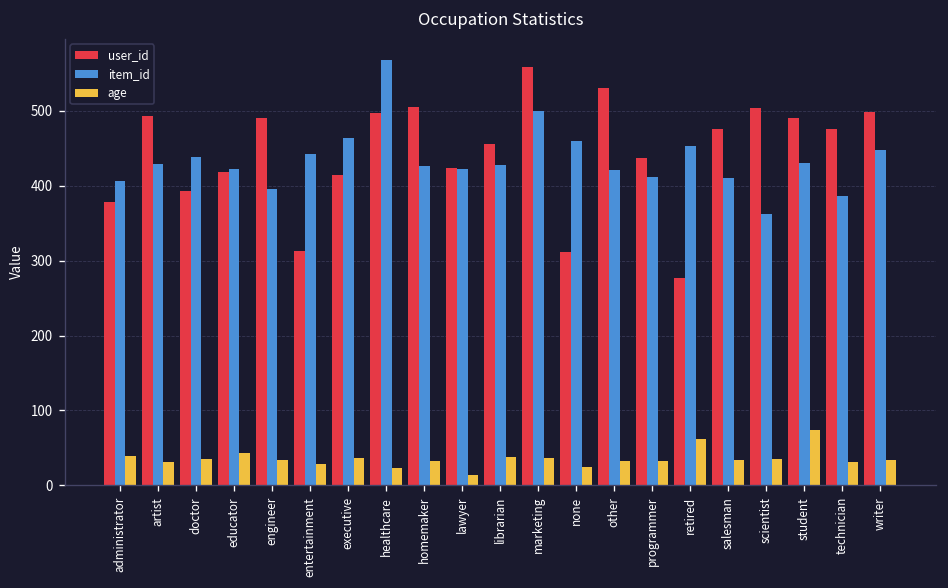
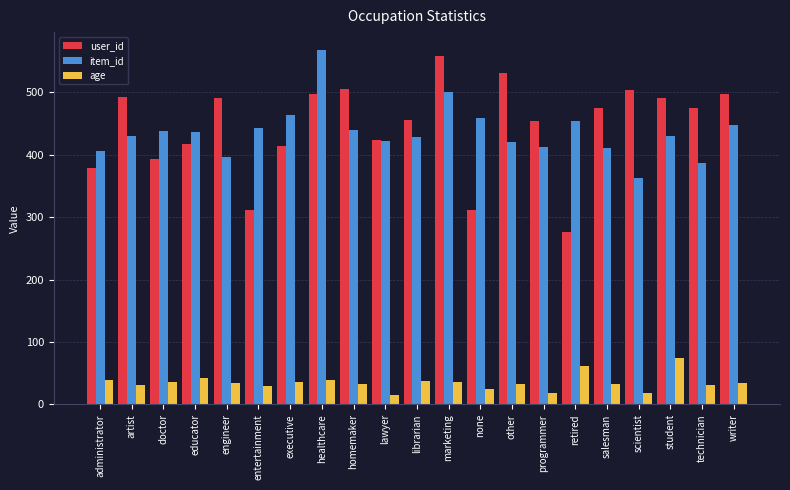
item_id, educator: 420 -> 440
age, healthcare: 20 -> 40
item_id, homemaker: 430 -> 440
user_id, programmer: 440 -> 450
age, programmer: 30 -> 20
age, scientist: 40 -> 20
